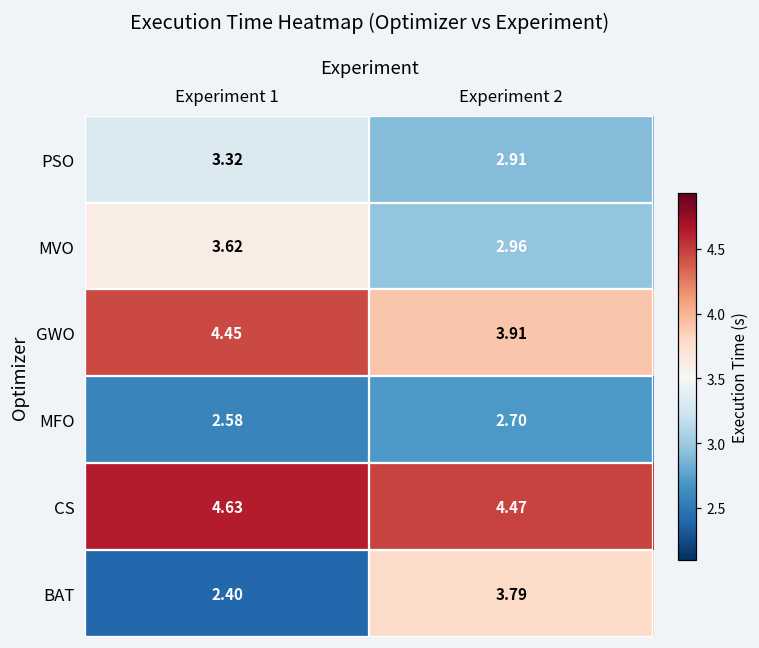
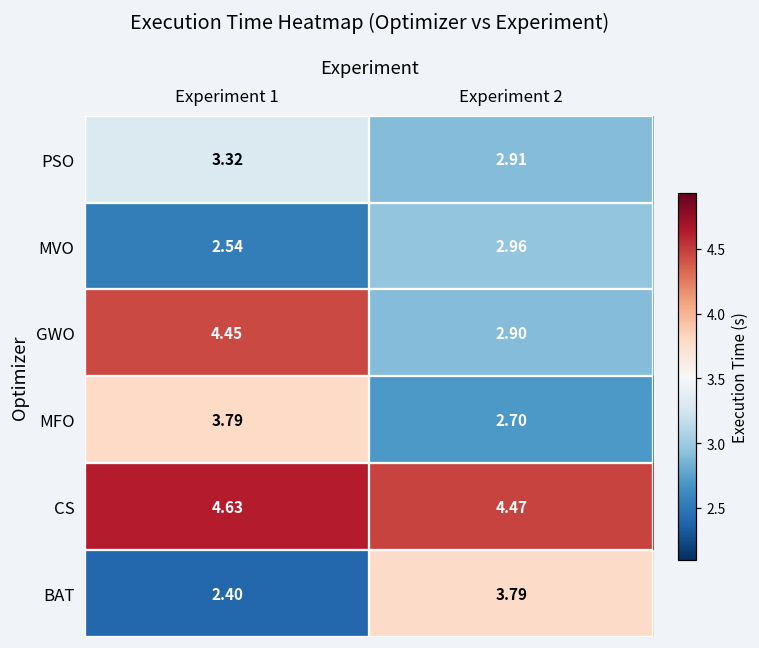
MVO, Experiment 1: 3.62 -> 2.54
GWO, Experiment 2: 3.91 -> 2.90
MFO, Experiment 1: 2.58 -> 3.79
